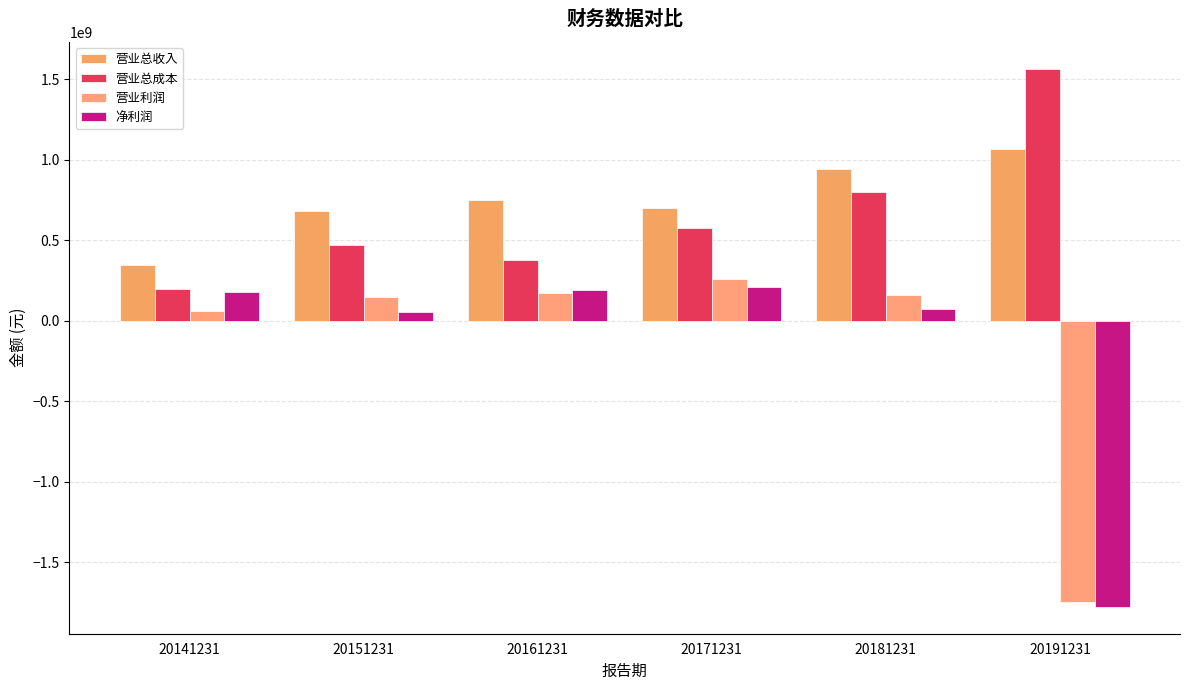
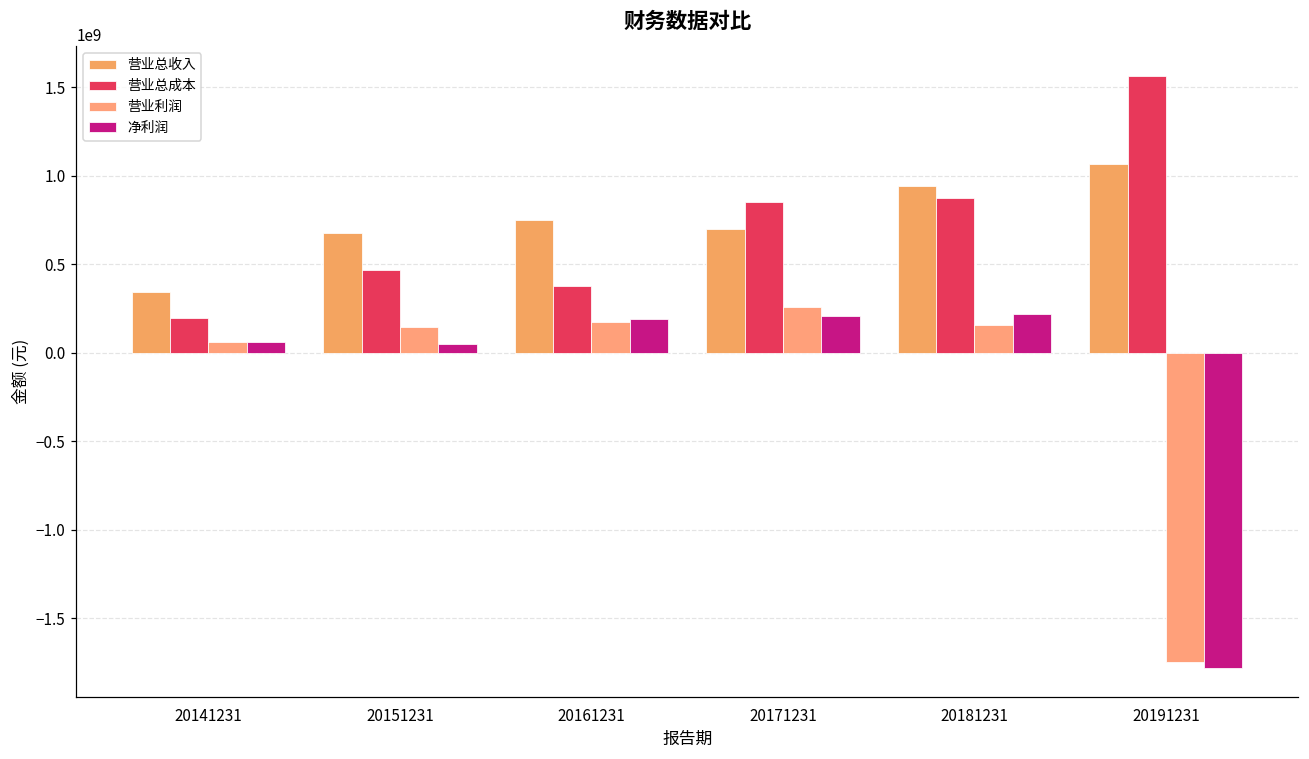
净利润, 20141231: 180000000 -> 60000000
营业总成本, 20171231: 570000000 -> 850000000
营业总成本, 20181231: 800000000 -> 880000000
净利润, 20181231: 70000000 -> 220000000
